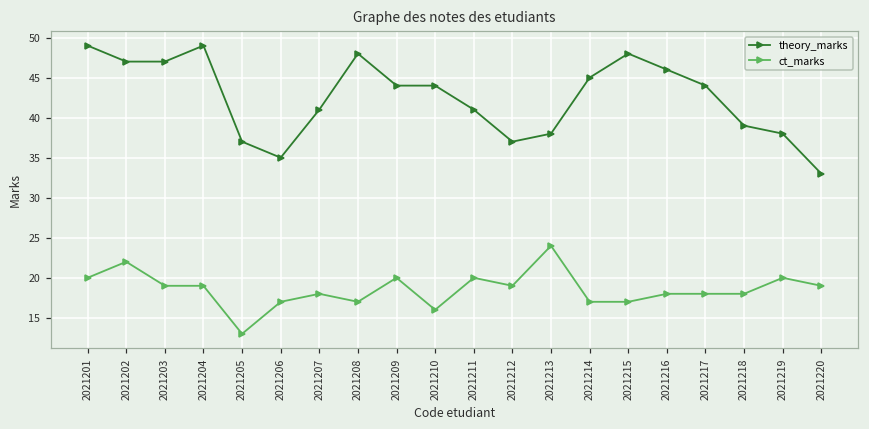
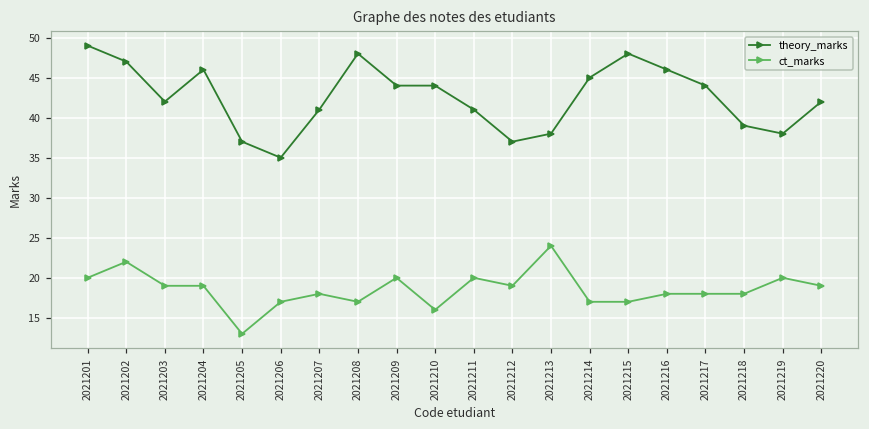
theory_marks, 2021203: 47 -> 42
theory_marks, 2021204: 49 -> 46
theory_marks, 2021220: 33 -> 42
